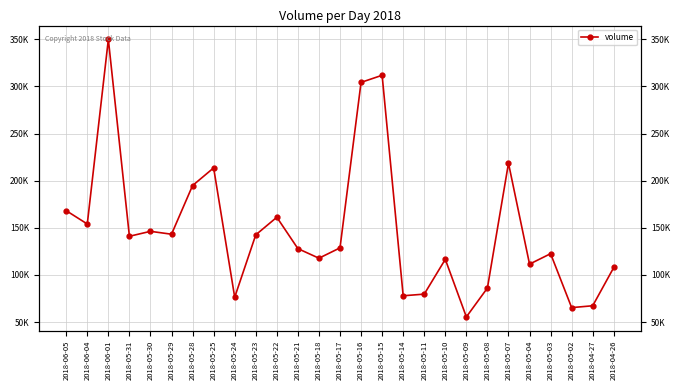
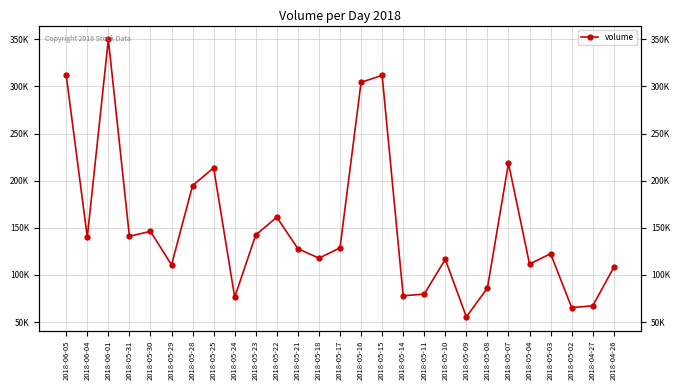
2018-06-05: 170000 -> 310000
2018-06-04: 150000 -> 140000
2018-05-29: 140000 -> 110000
